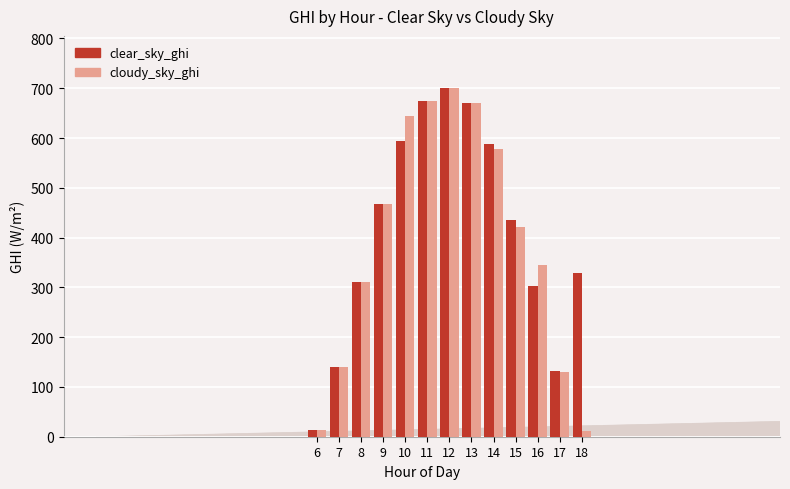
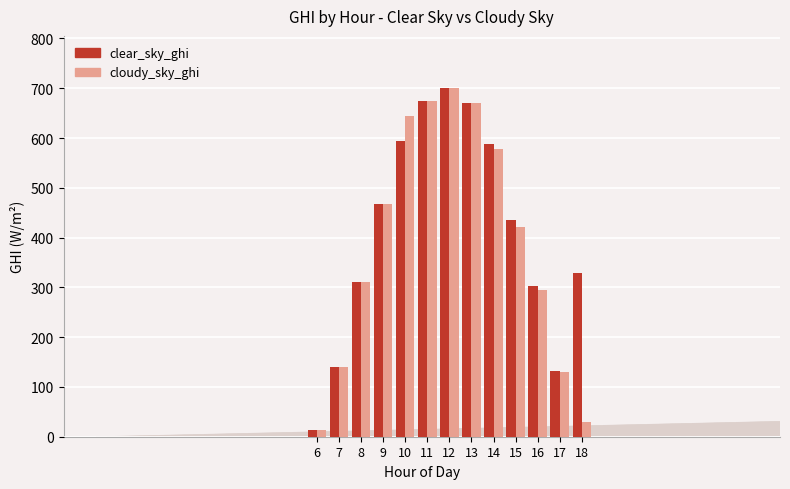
cloudy_sky_ghi, 16: 350 -> 290
cloudy_sky_ghi, 18: 10 -> 30
